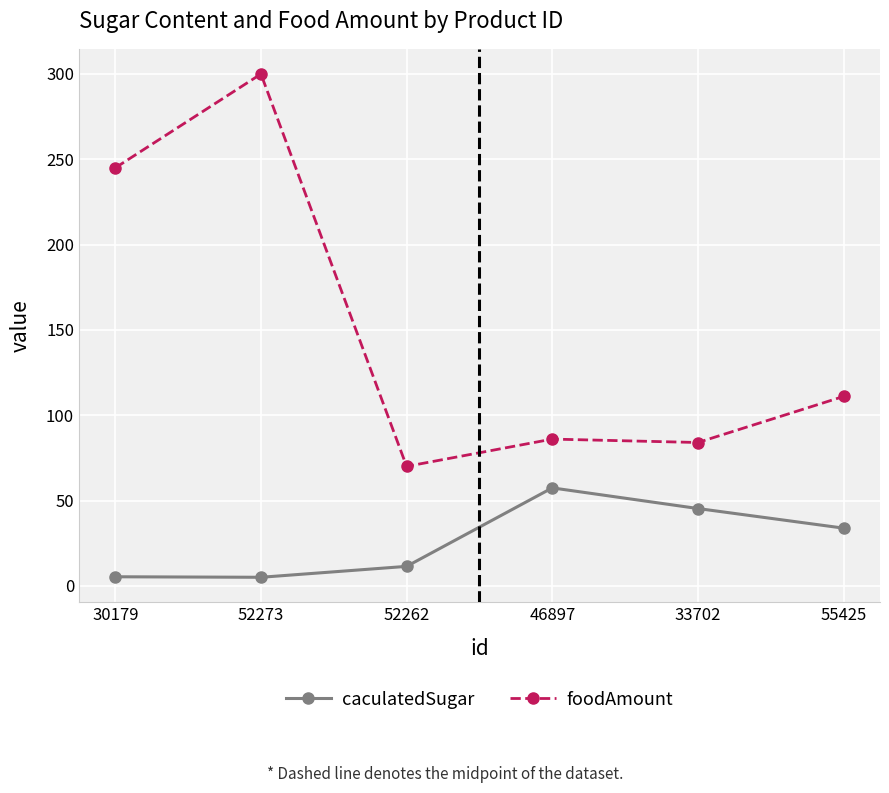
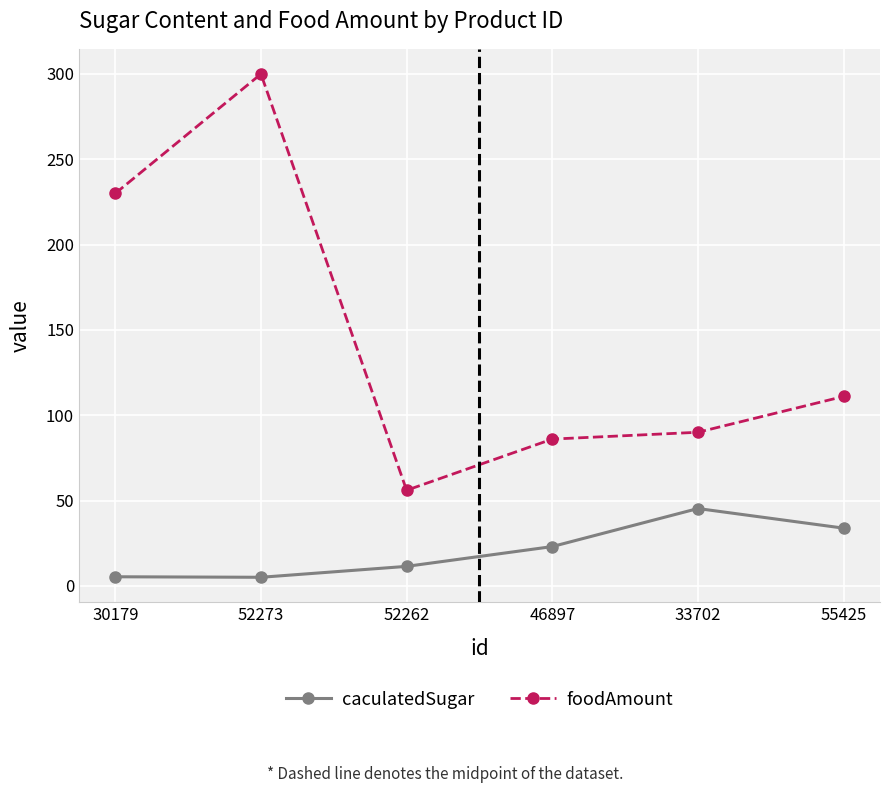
foodAmount, 30179: 245 -> 230
foodAmount, 52262: 70 -> 56
caculatedSugar, 46897: 57 -> 23
foodAmount, 33702: 84 -> 90
